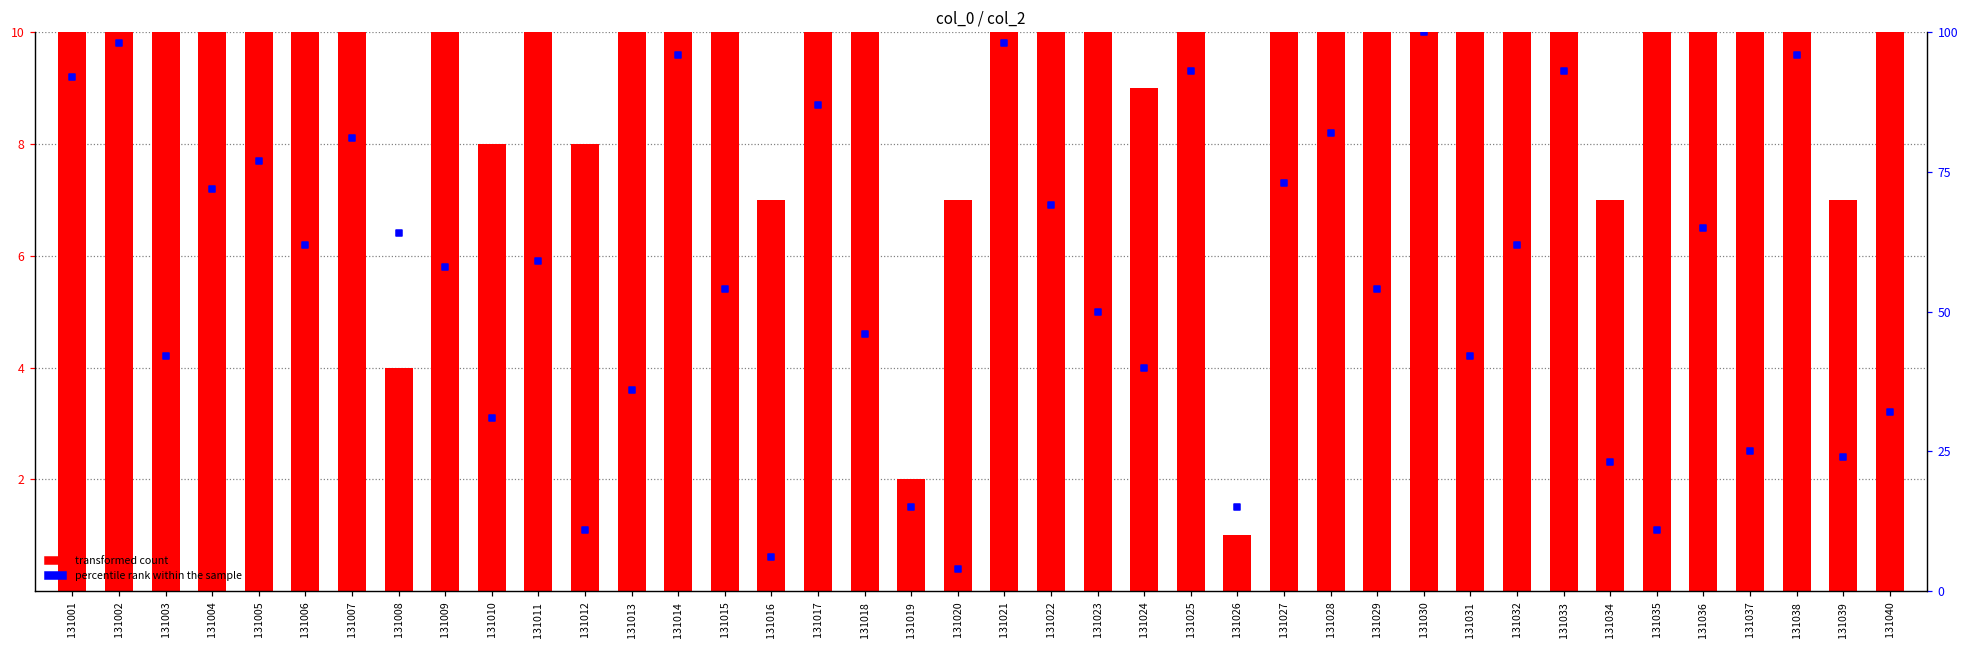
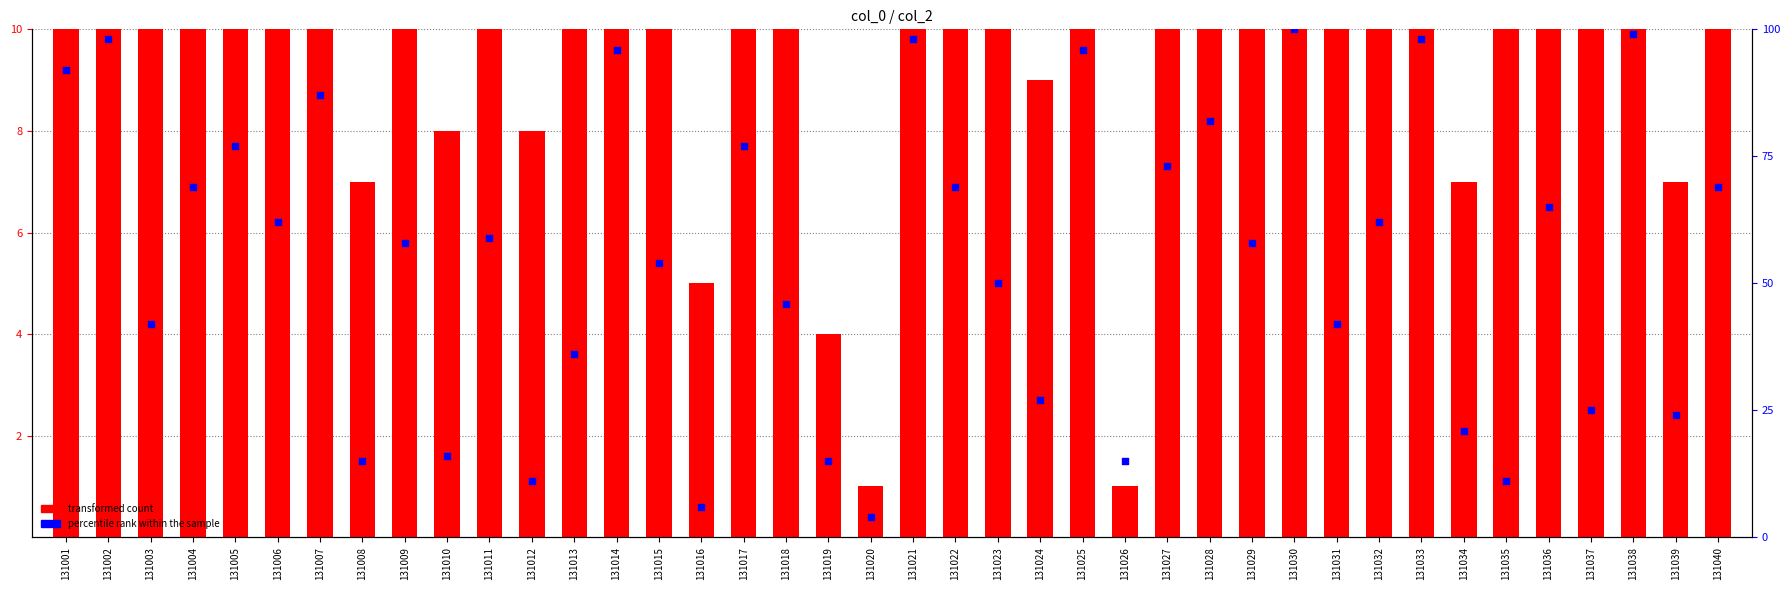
transformed count, 131008: 4 -> 7
transformed count, 131016: 7 -> 5
transformed count, 131019: 2 -> 4
transformed count, 131020: 7 -> 1
percentile rank within the sample, 131004: 72 -> 69
percentile rank within the sample, 131007: 81 -> 87
percentile rank within the sample, 131008: 64 -> 15
percentile rank within the sample, 131010: 31 -> 16
percentile rank within the sample, 131017: 87 -> 77
percentile rank within the sample, 131024: 40 -> 27
percentile rank within the sample, 131025: 93 -> 96
percentile rank within the sample, 131029: 54 -> 58
percentile rank within the sample, 131033: 93 -> 98
percentile rank within the sample, 131034: 23 -> 21
percentile rank within the sample, 131038: 96 -> 99
percentile rank within the sample, 131040: 32 -> 69
